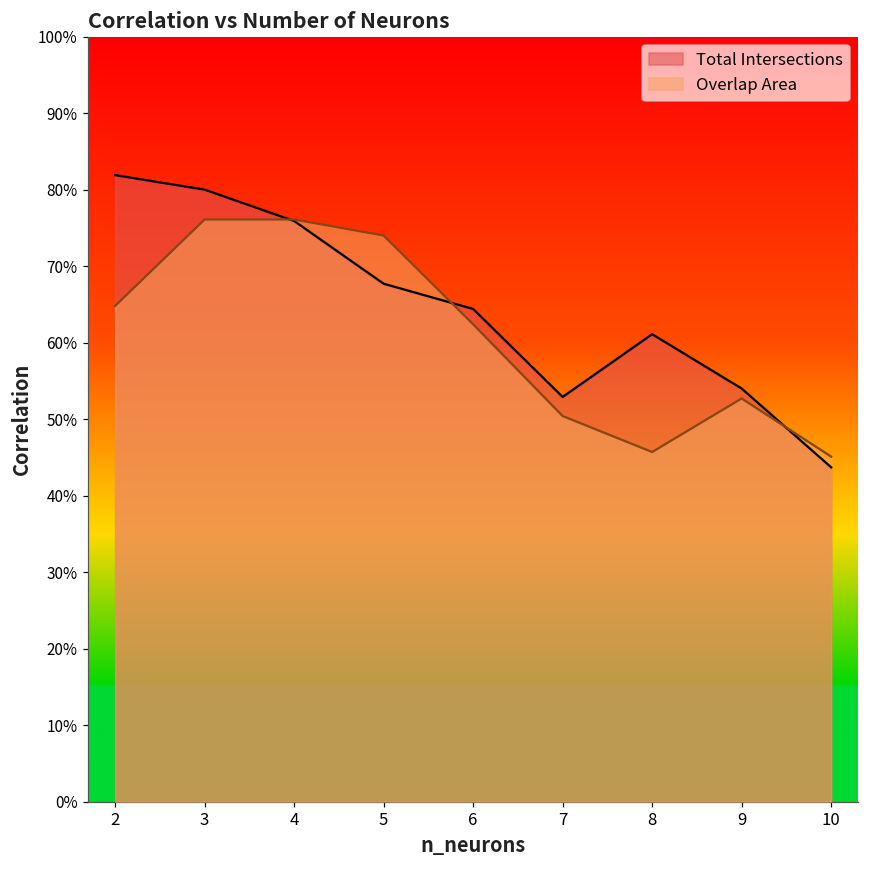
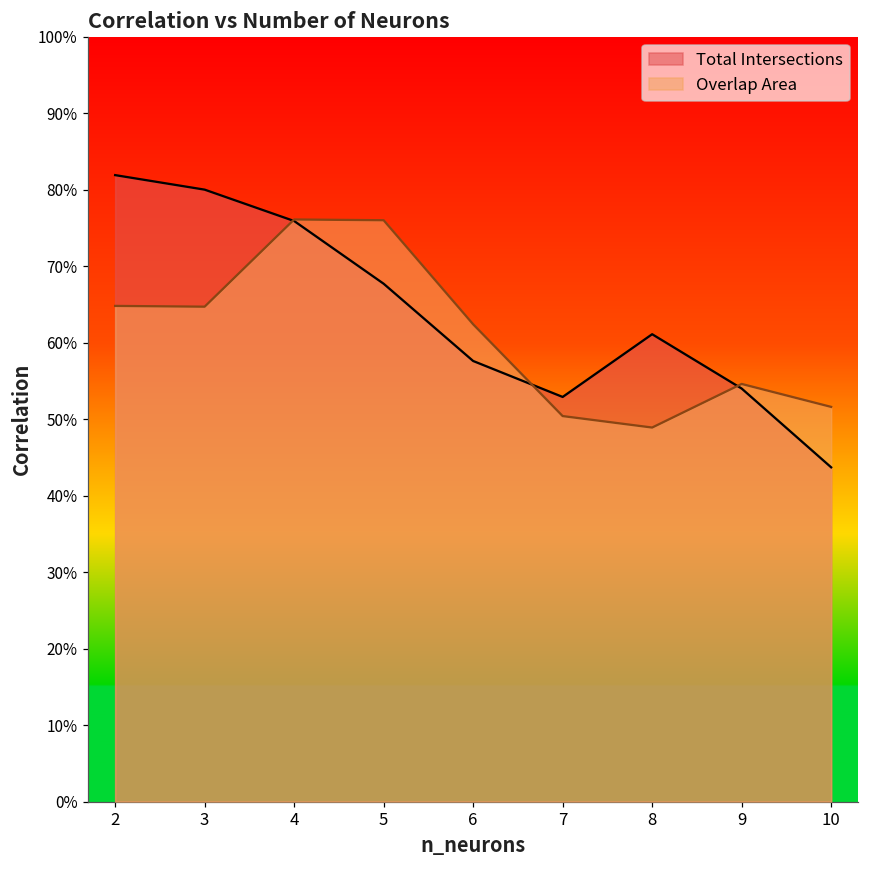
Overlap Area, 3: 76% -> 65%
Overlap Area, 5: 74% -> 76%
Total Intersections, 6: 64% -> 58%
Overlap Area, 8: 46% -> 49%
Overlap Area, 9: 53% -> 55%
Overlap Area, 10: 45% -> 52%
